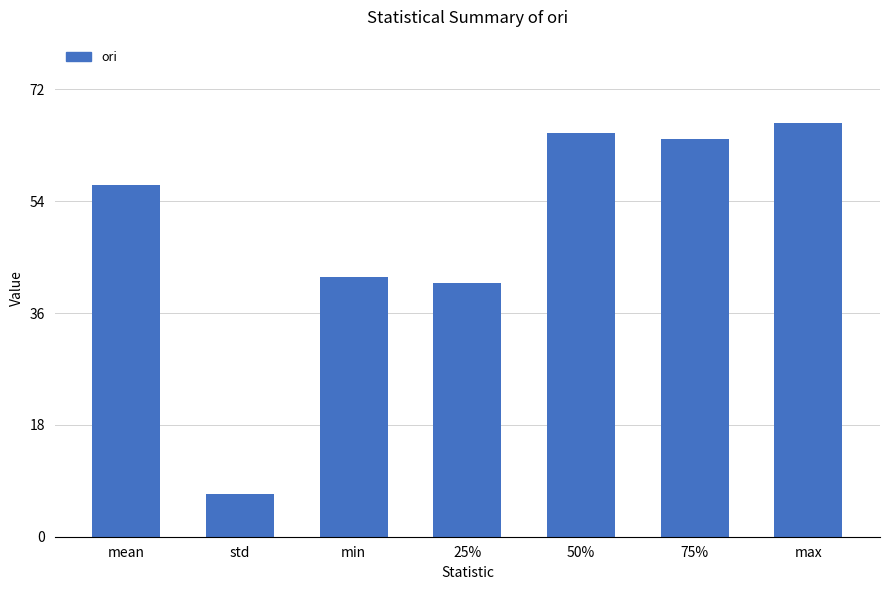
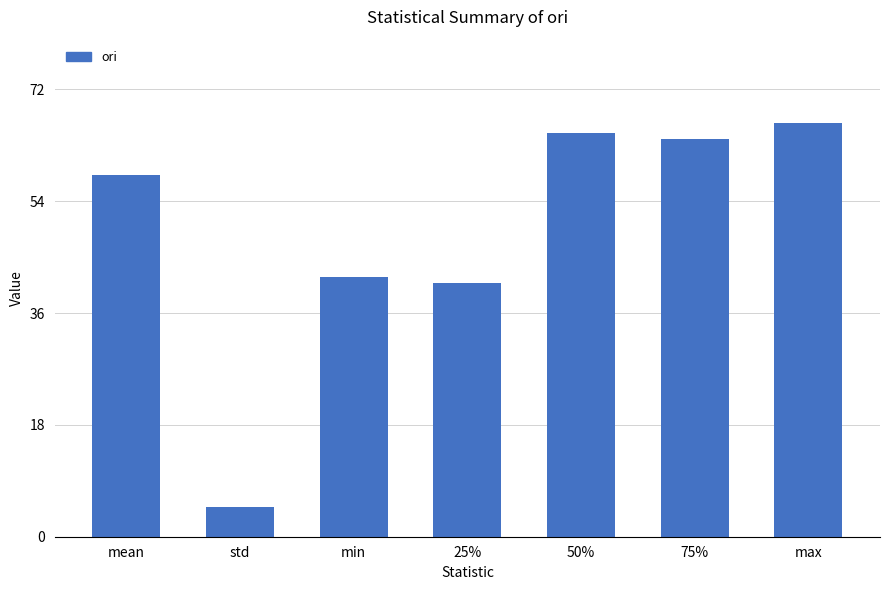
mean: 57 -> 58
std: 7 -> 5
